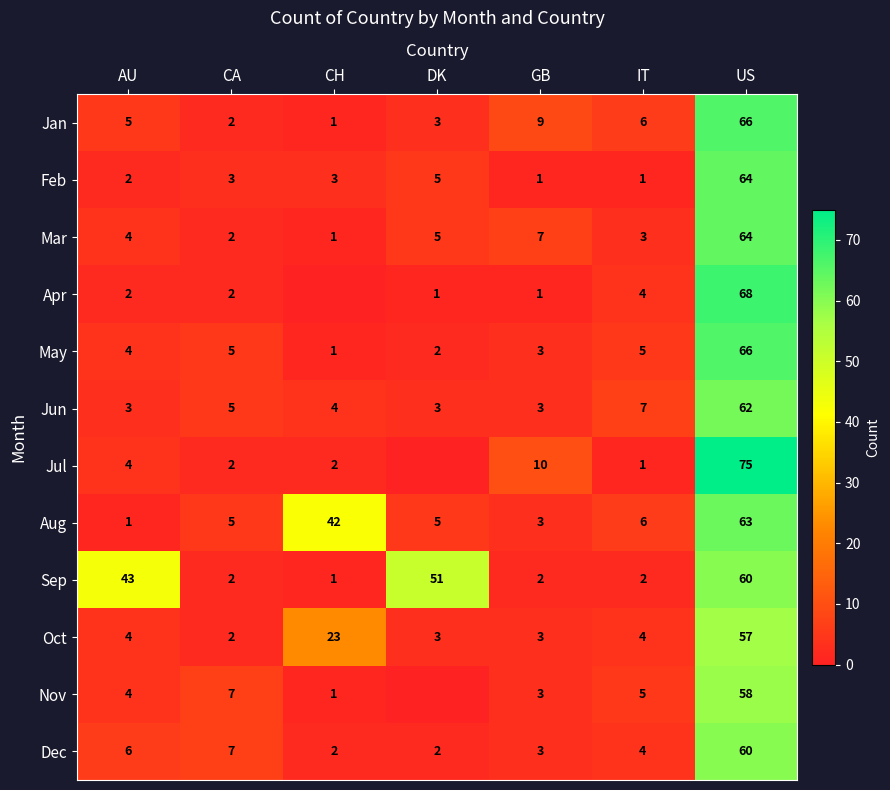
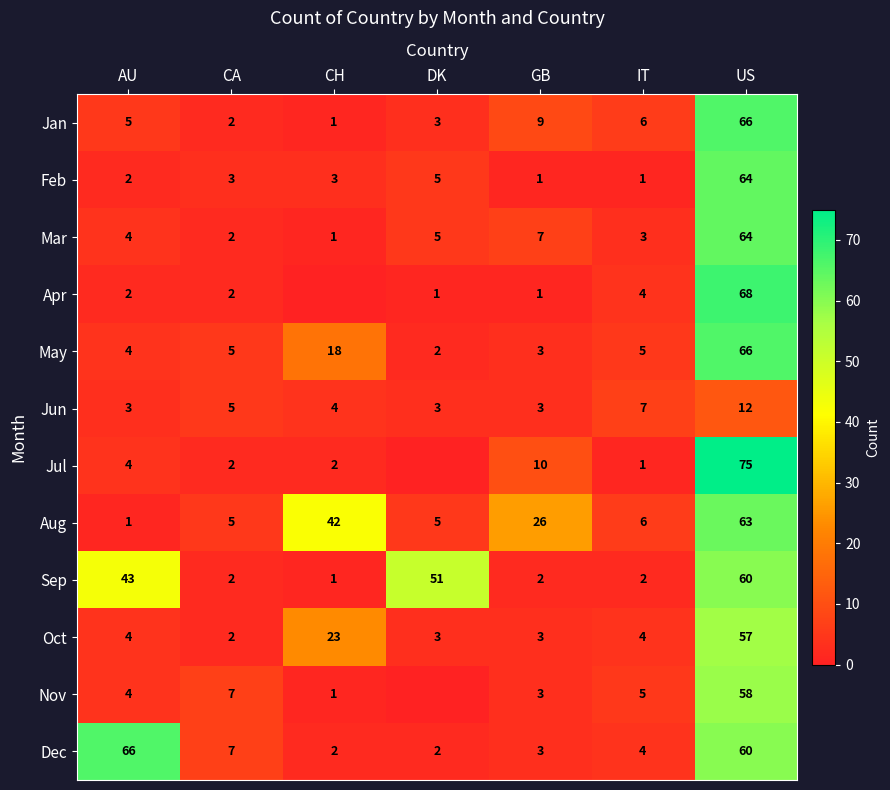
May, CH: 1 -> 18
Jun, US: 62 -> 12
Aug, GB: 3 -> 26
Dec, AU: 6 -> 66
